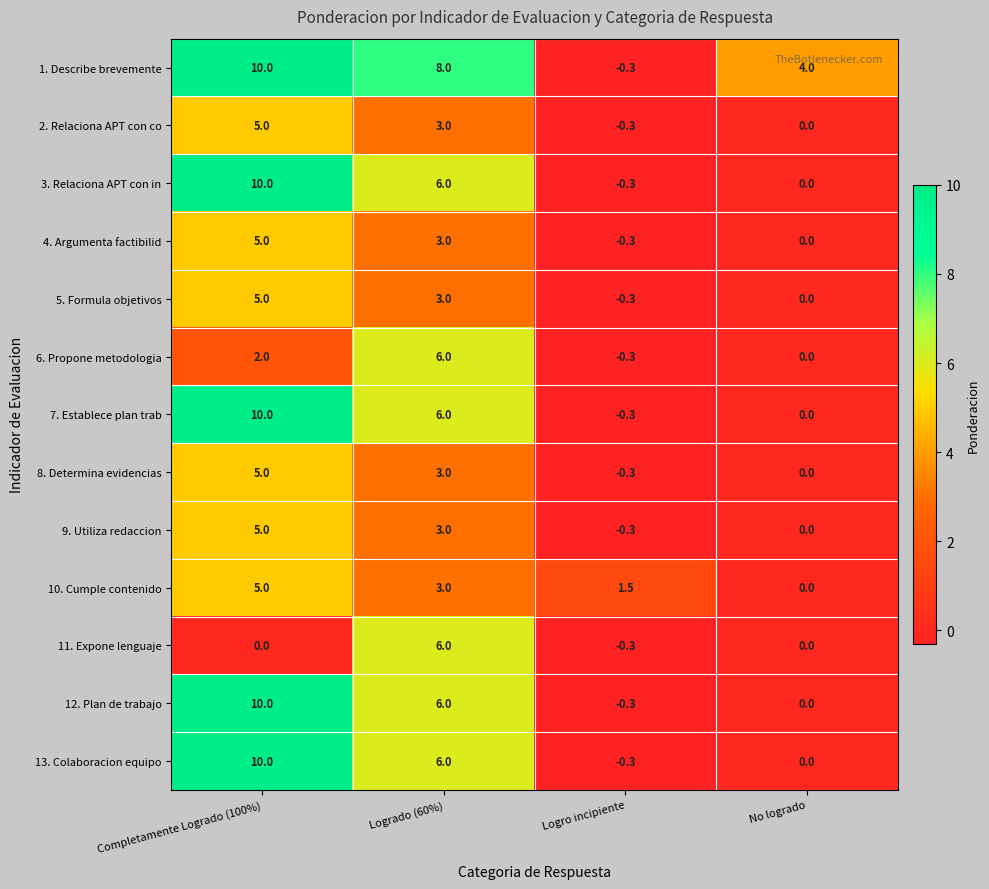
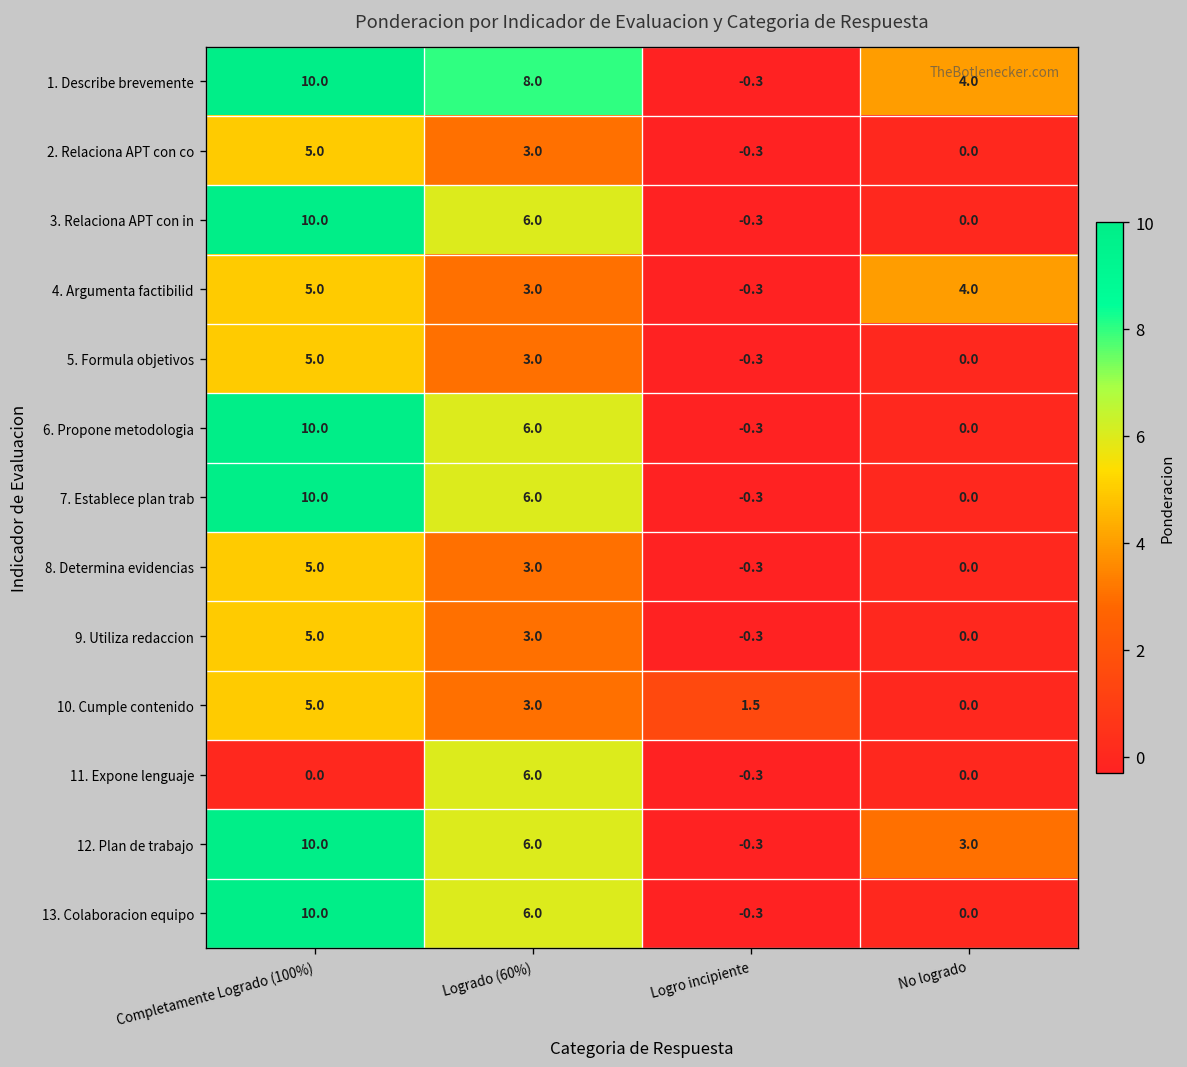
4. Argumenta factibilid, No logrado: 0.0 -> 4.0
6. Propone metodologia, Completamente Logrado (100%): 2.0 -> 10.0
12. Plan de trabajo, No logrado: 0.0 -> 3.0
